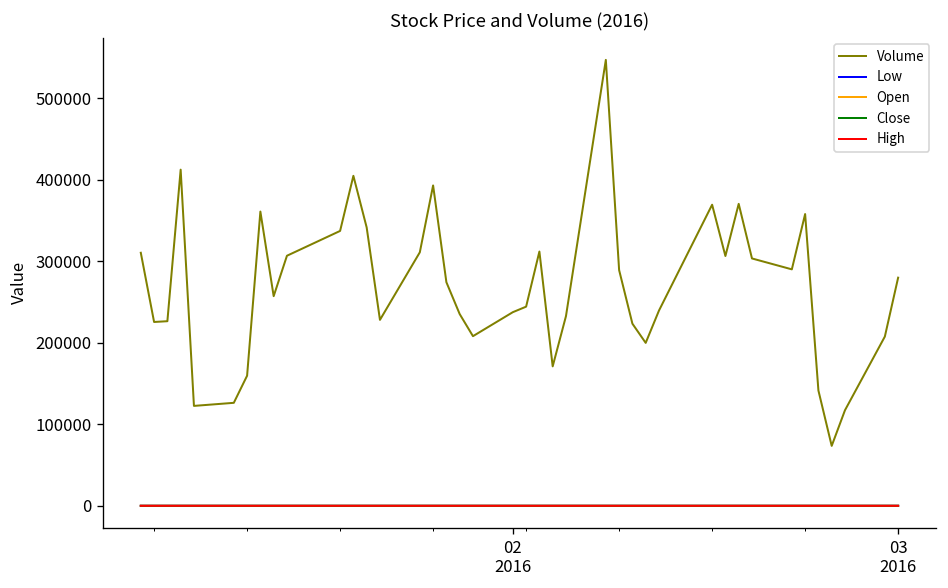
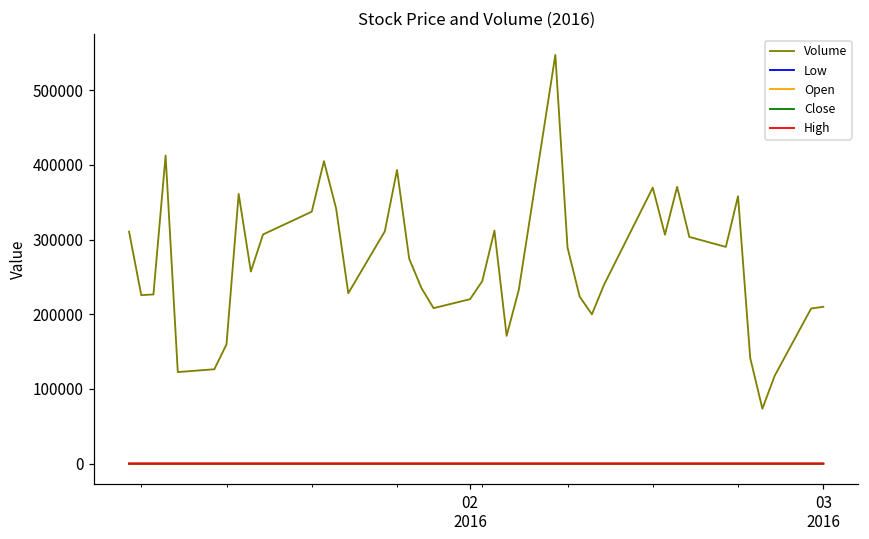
Volume, 02 2016: 240000 -> 220000
Volume, 03 2016: 280000 -> 210000
